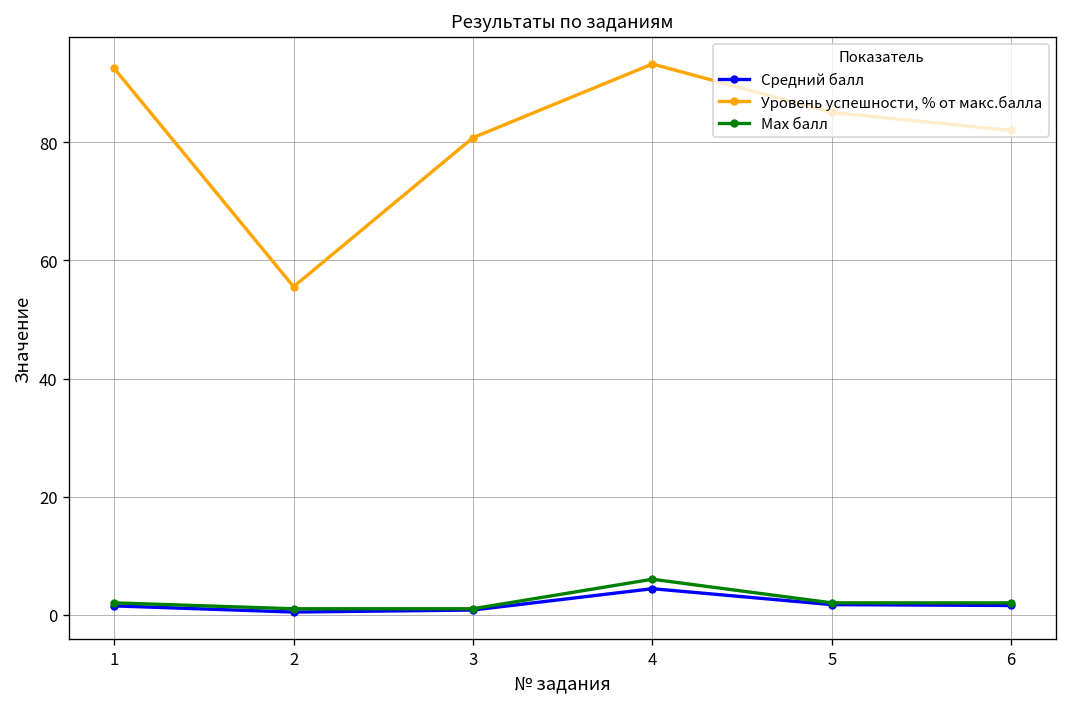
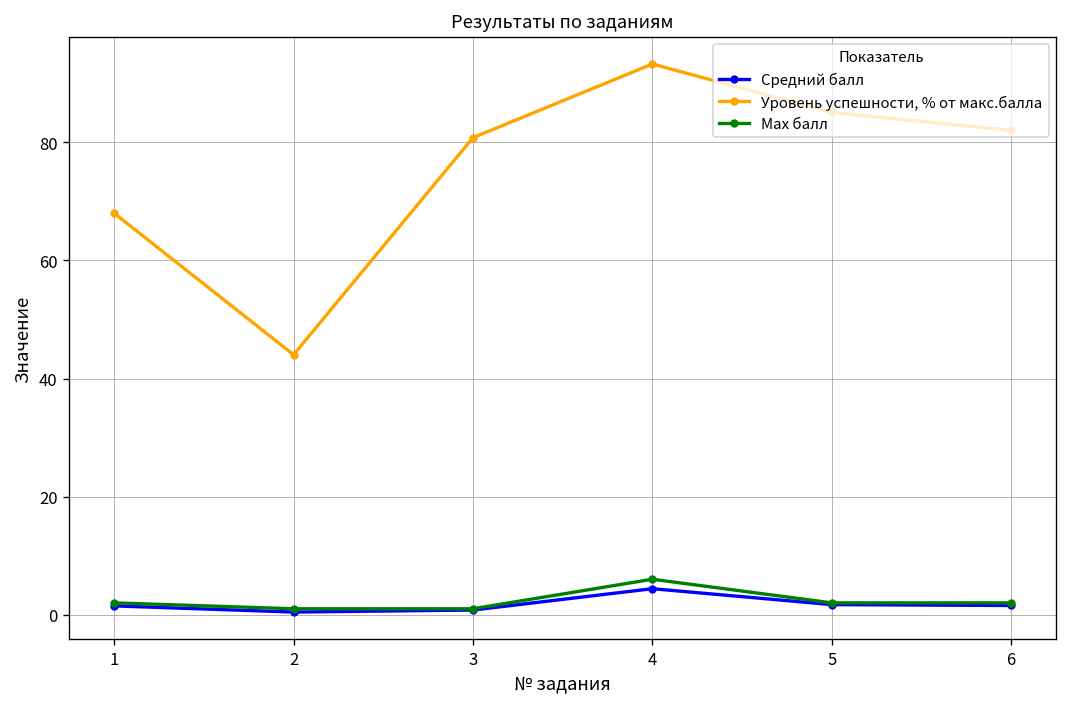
Уровень успешности, % от макс.балла, 1: 93 -> 68
Уровень успешности, % от макс.балла, 2: 56 -> 44
